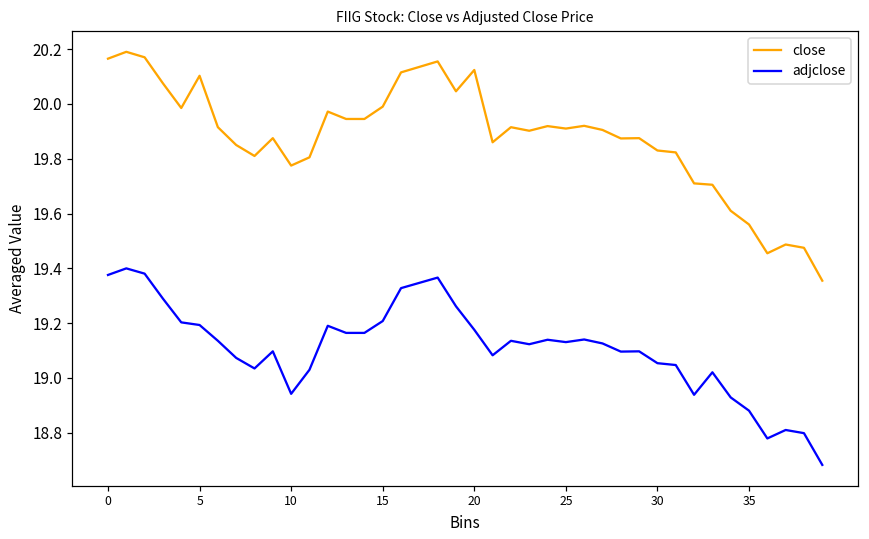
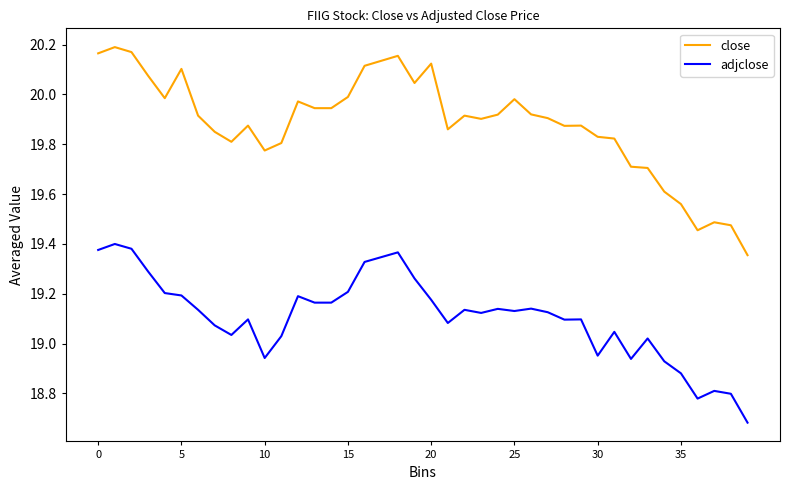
close, 25: 19.91 -> 19.98
adjclose, 30: 19.05 -> 18.95
